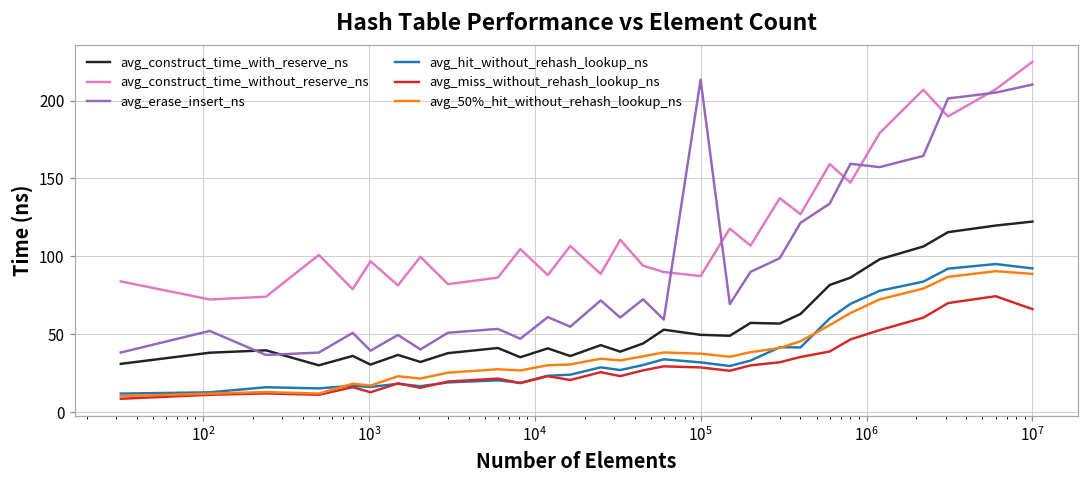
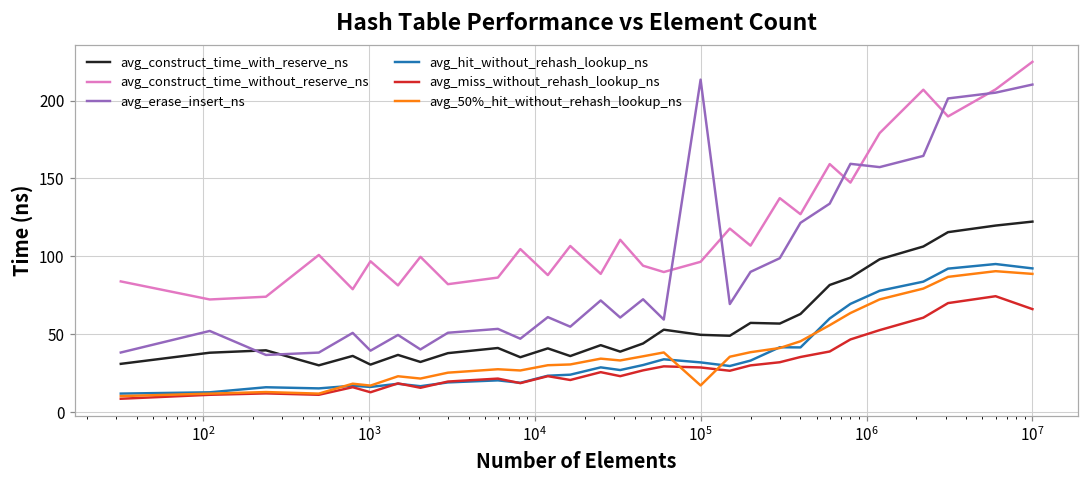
avg_construct_time_without_reserve_ns, 10^5: 87 -> 97
avg_50%_hit_without_rehash_lookup_ns, 10^5: 38 -> 17
